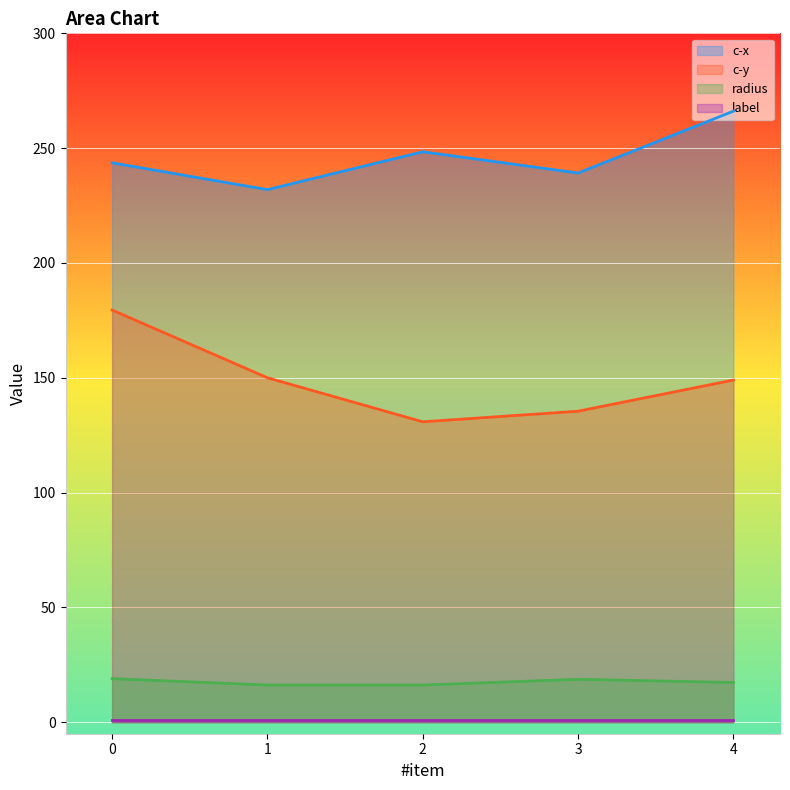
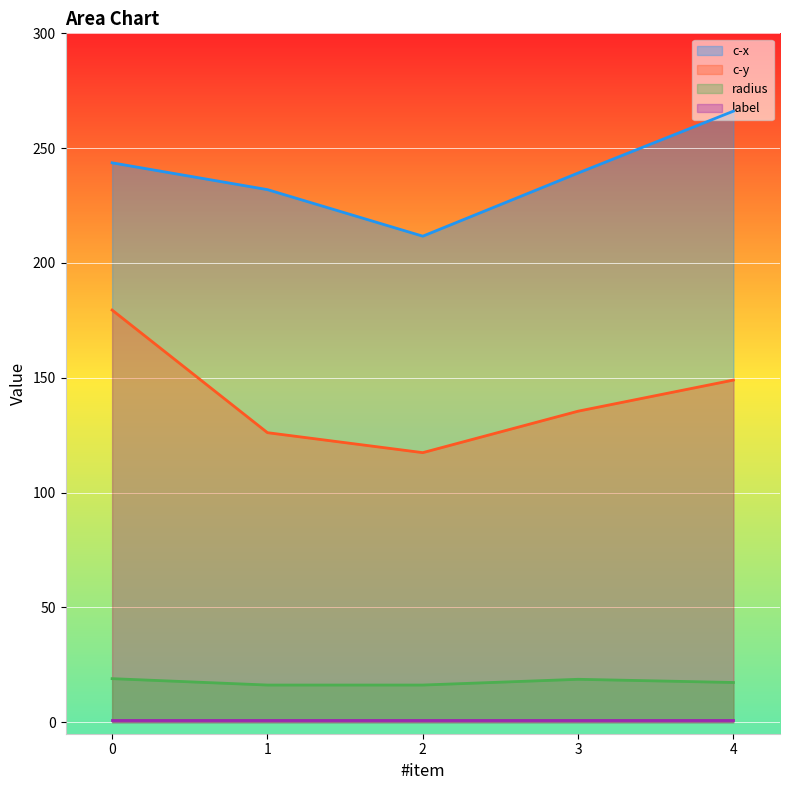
c-y, 1: 150 -> 126
c-x, 2: 248 -> 212
c-y, 2: 131 -> 117
